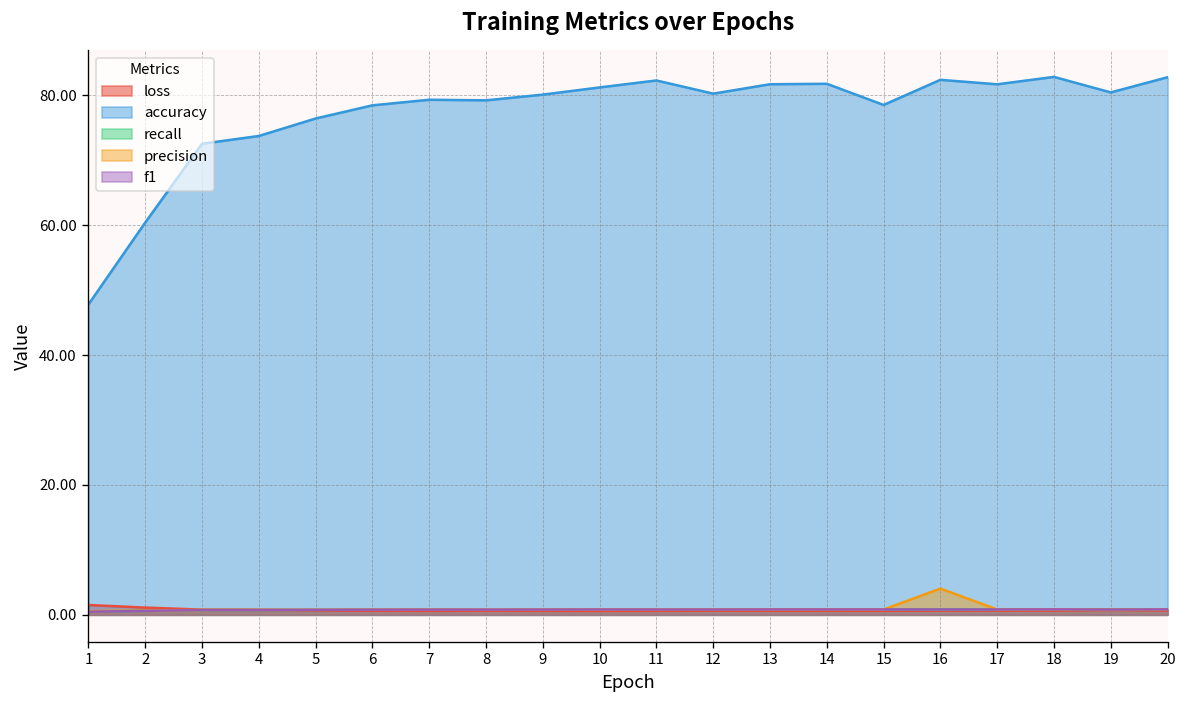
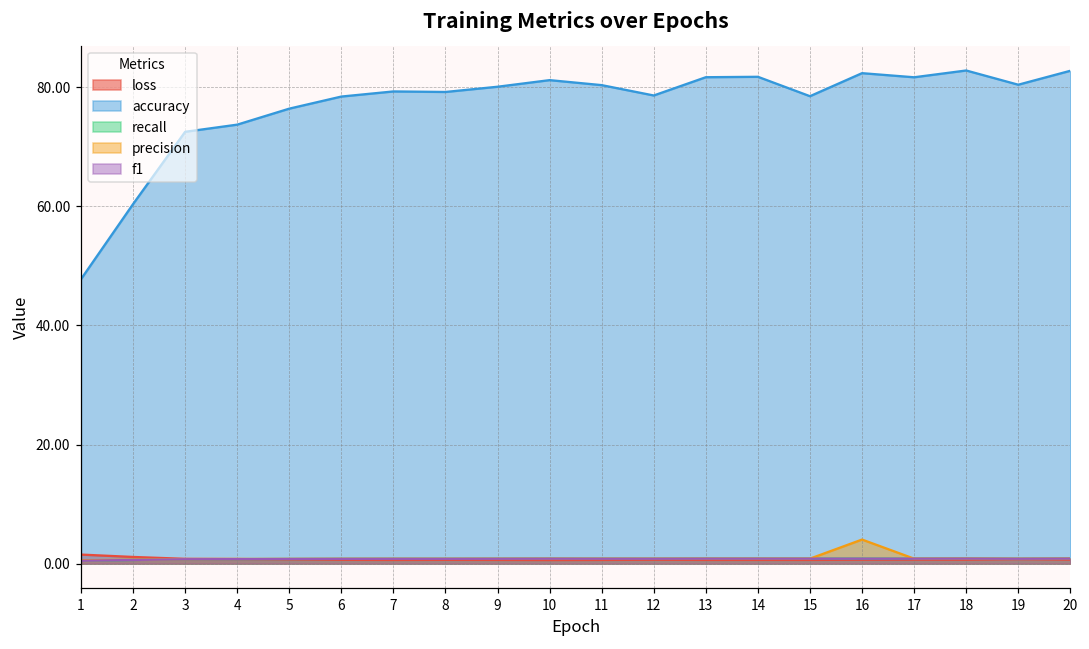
accuracy, 11: 82 -> 80
accuracy, 12: 80 -> 79
